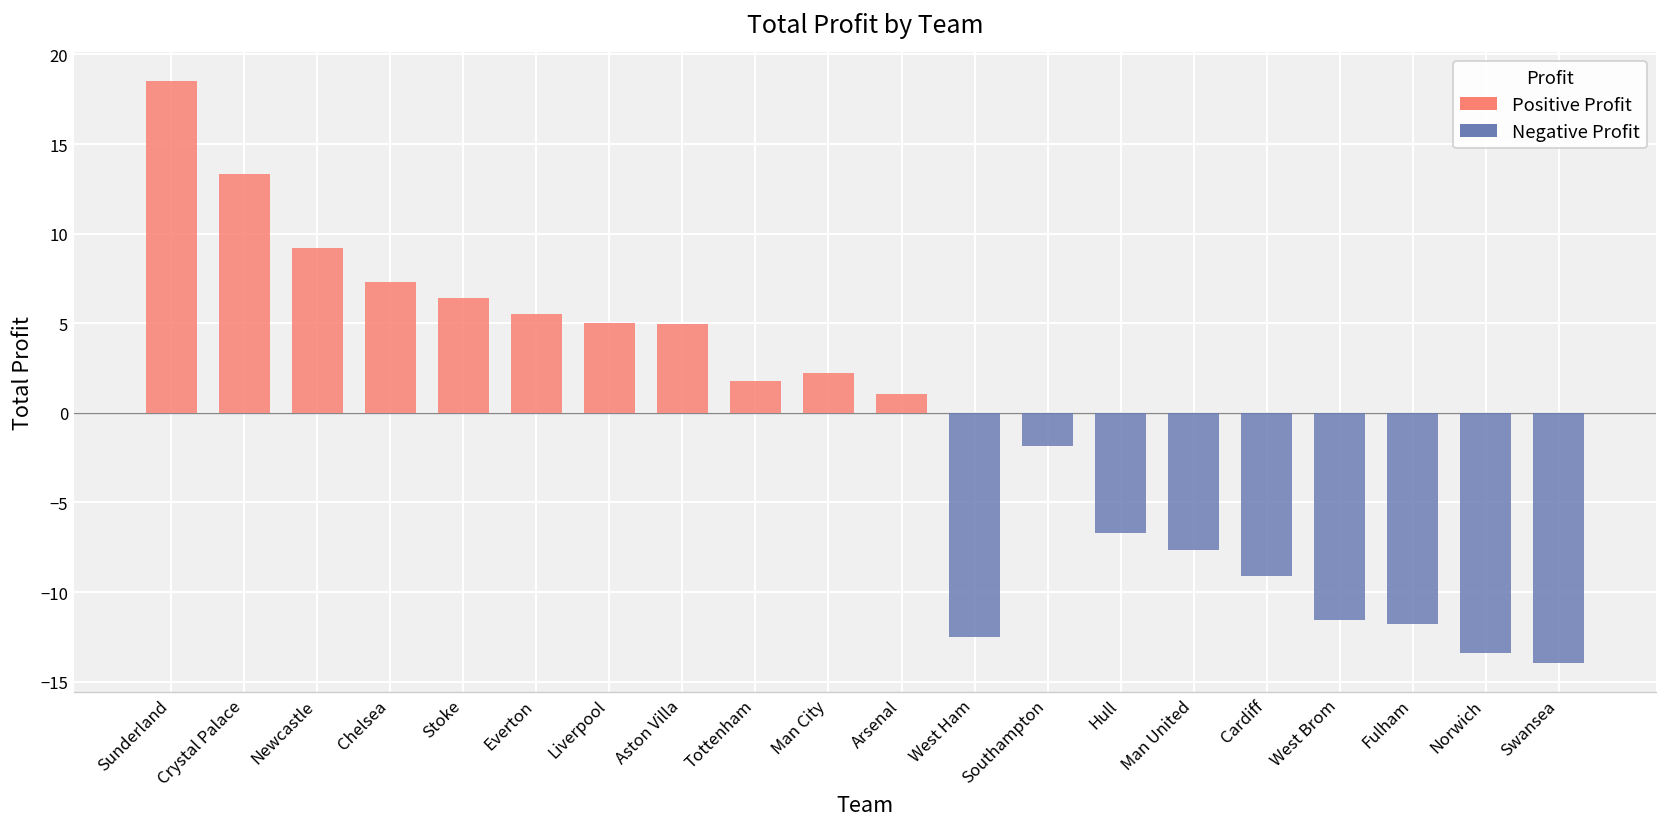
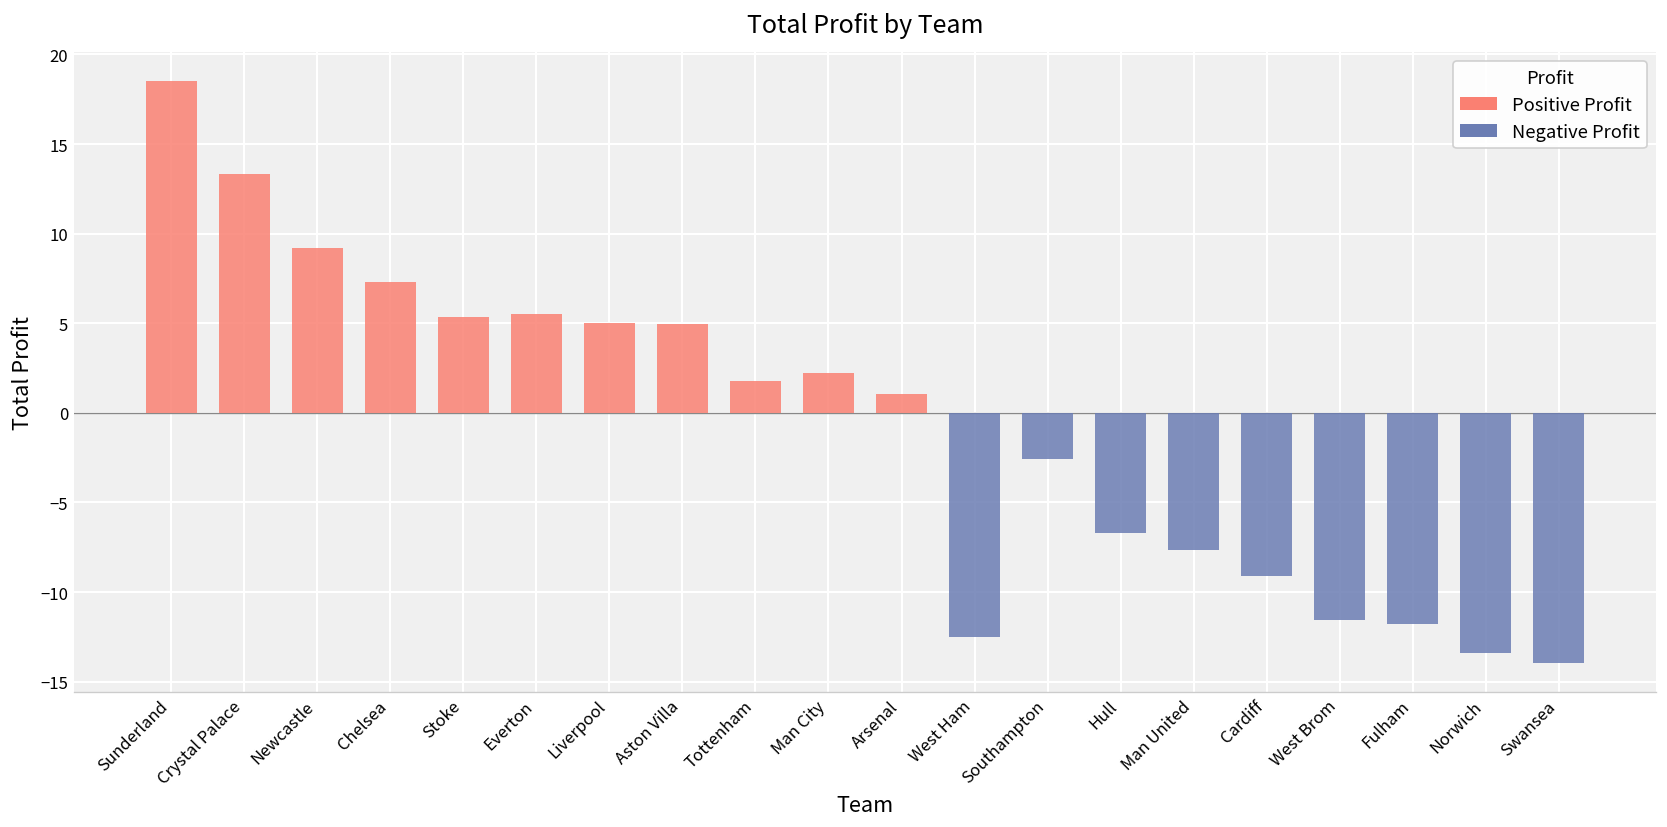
Stoke: 6.4 -> 5.4
Southampton: -1.9 -> -2.6
